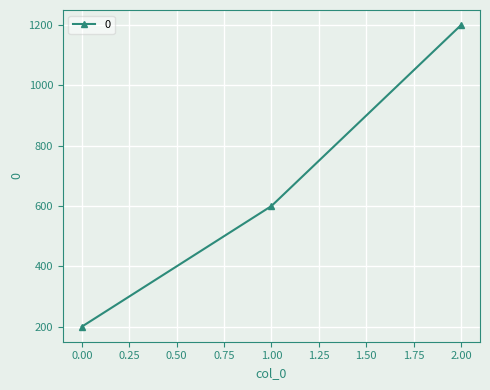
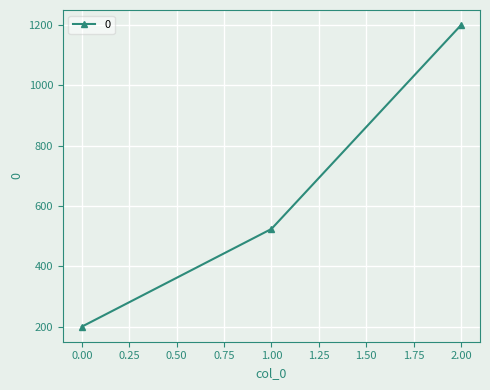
1.00: 600 -> 520
